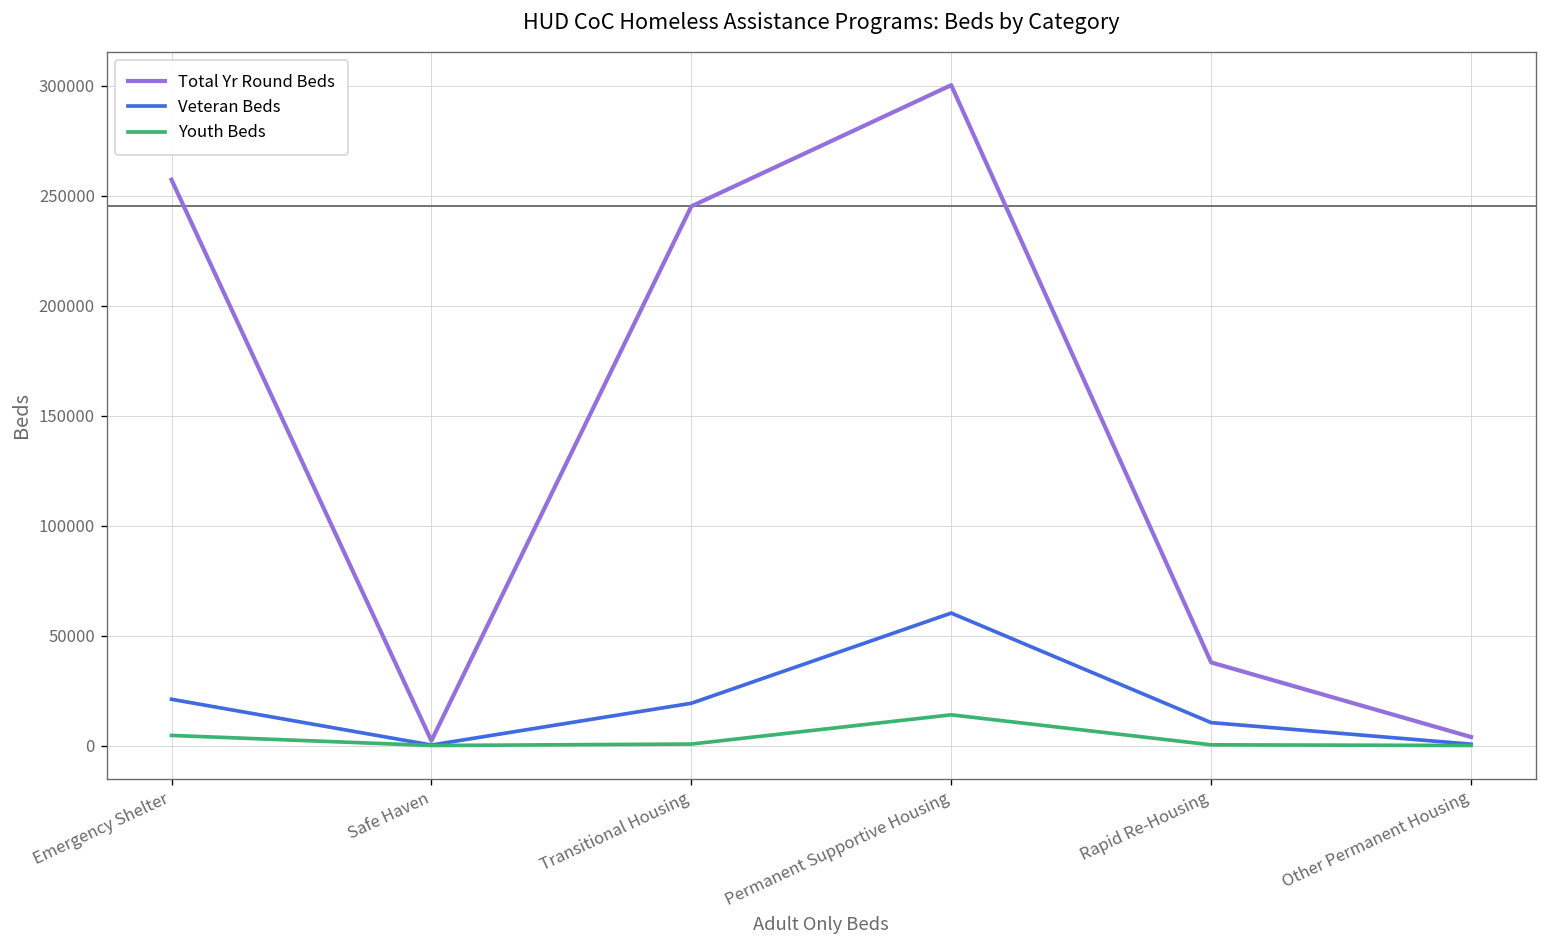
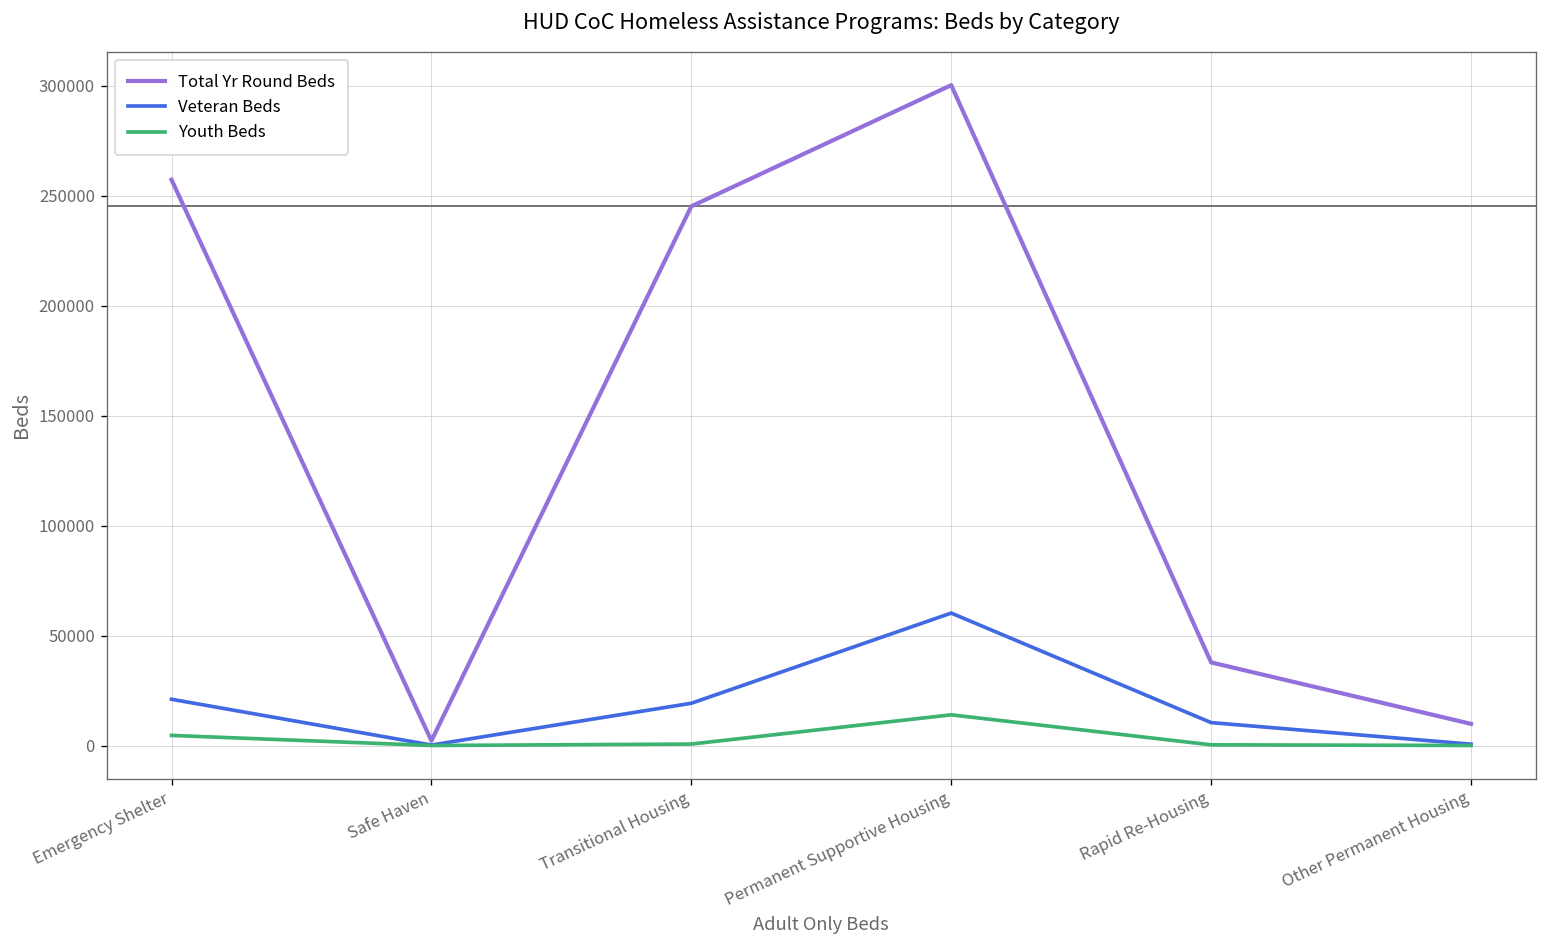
Total Yr Round Beds, Other Permanent Housing: 4000 -> 10000
